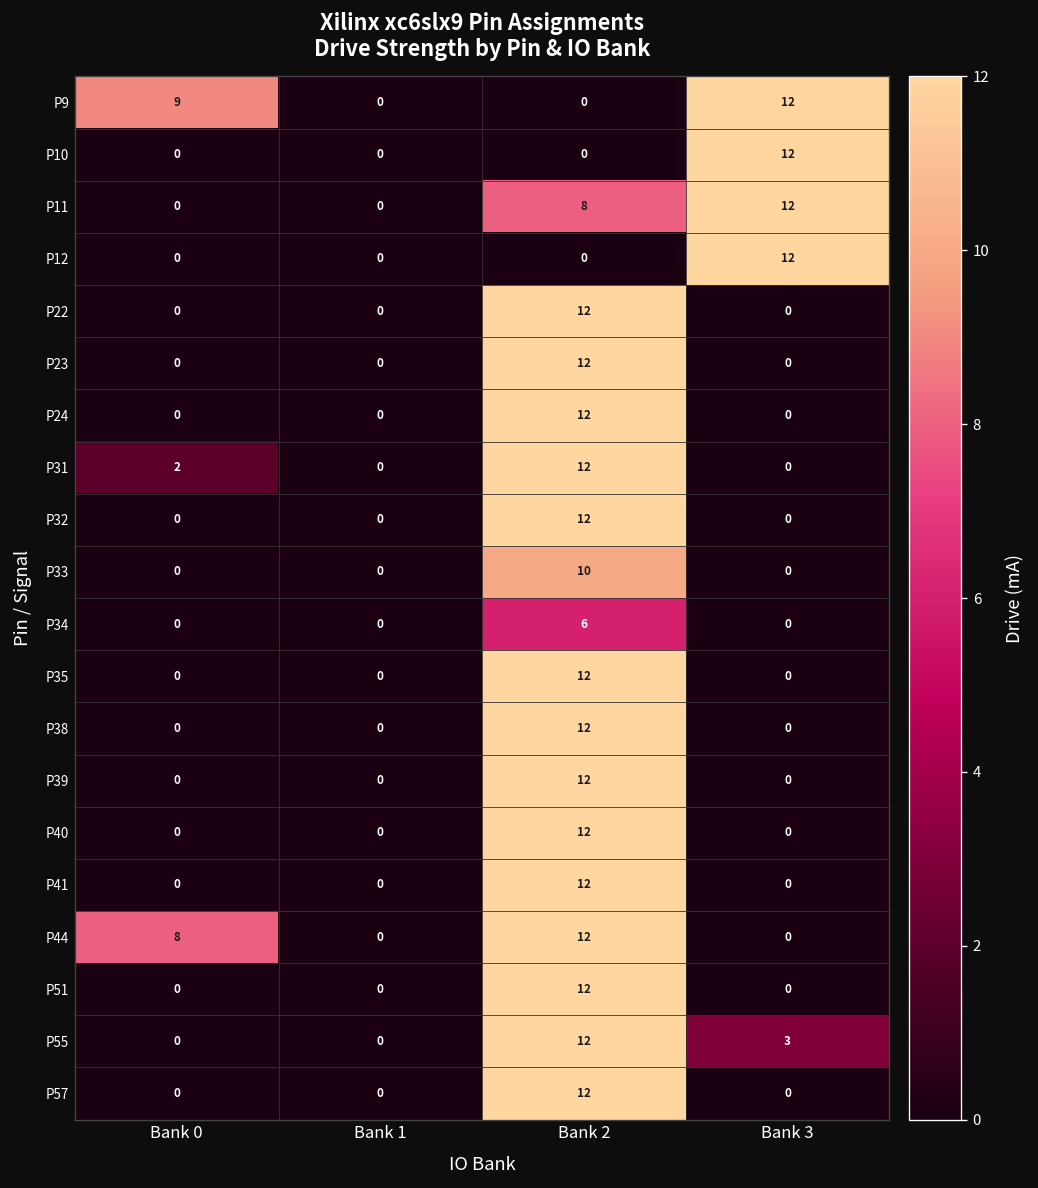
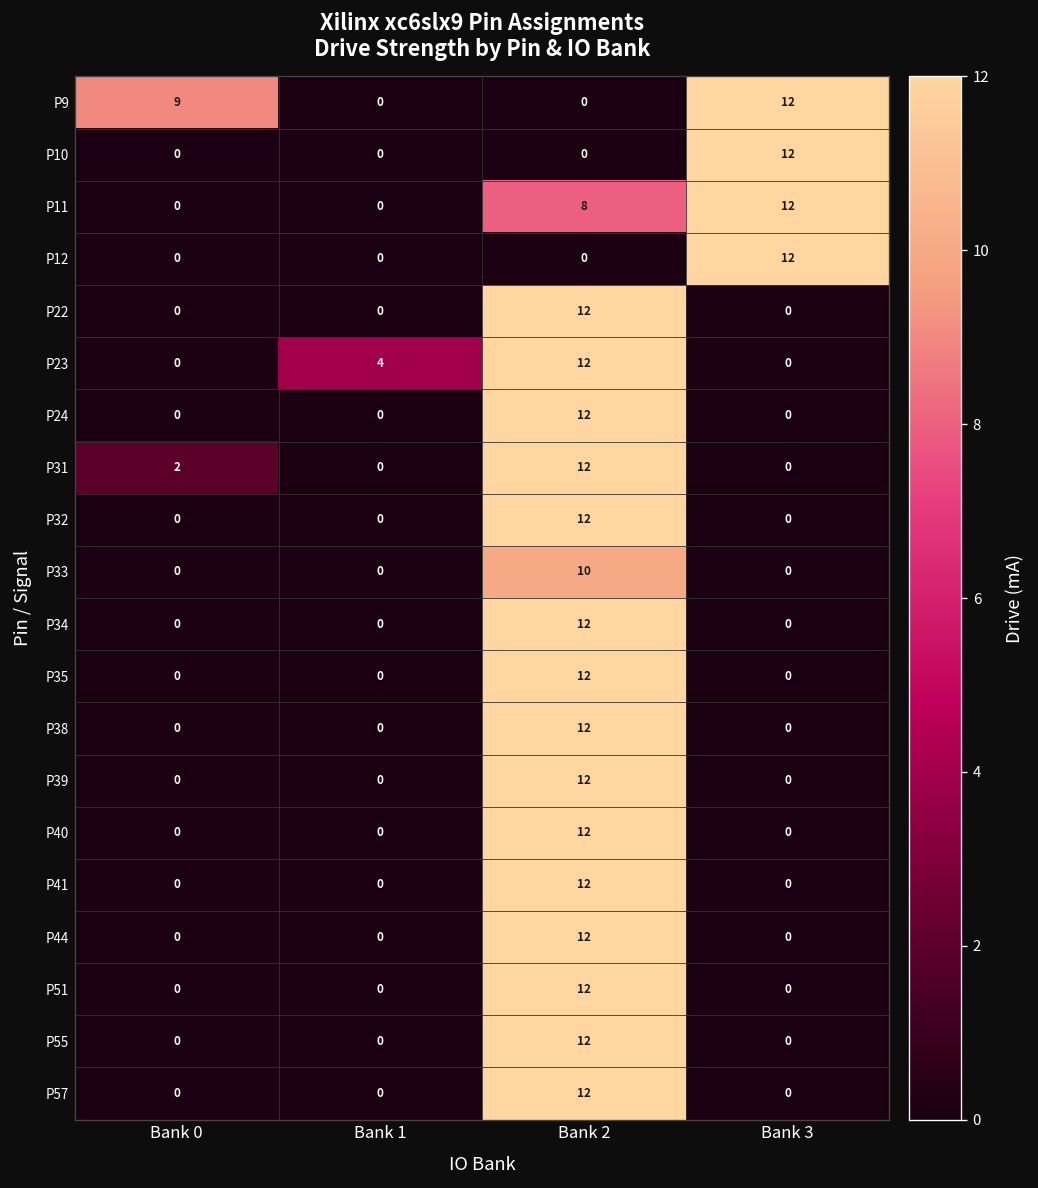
P23, Bank 1: 0 -> 4
P34, Bank 2: 6 -> 12
P44, Bank 0: 8 -> 0
P55, Bank 3: 3 -> 0
